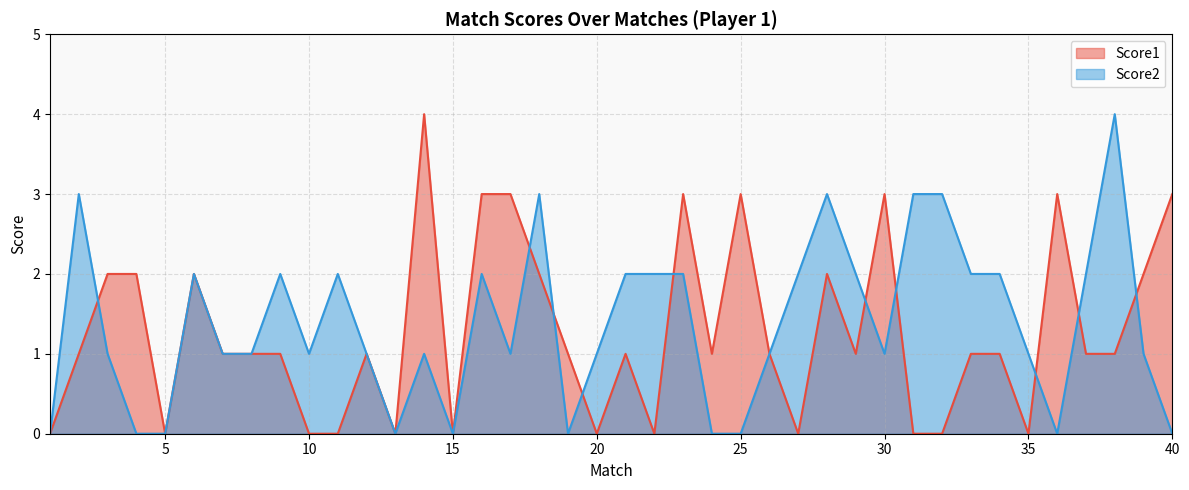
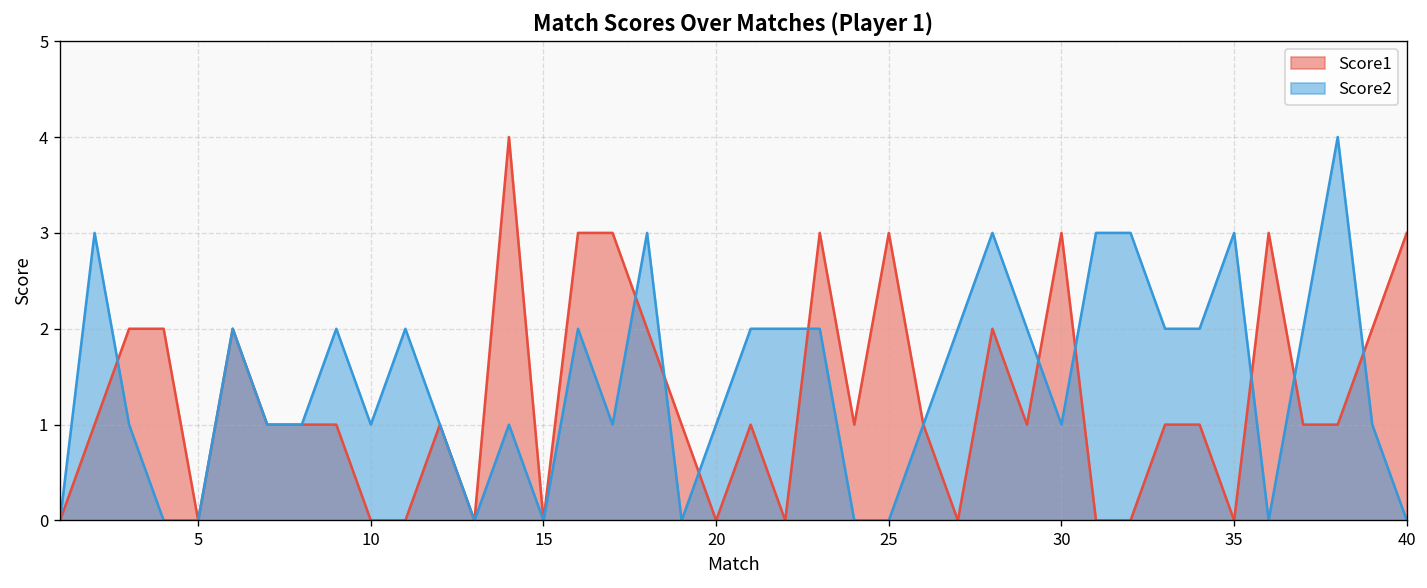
Score2, 35: 1 -> 3
